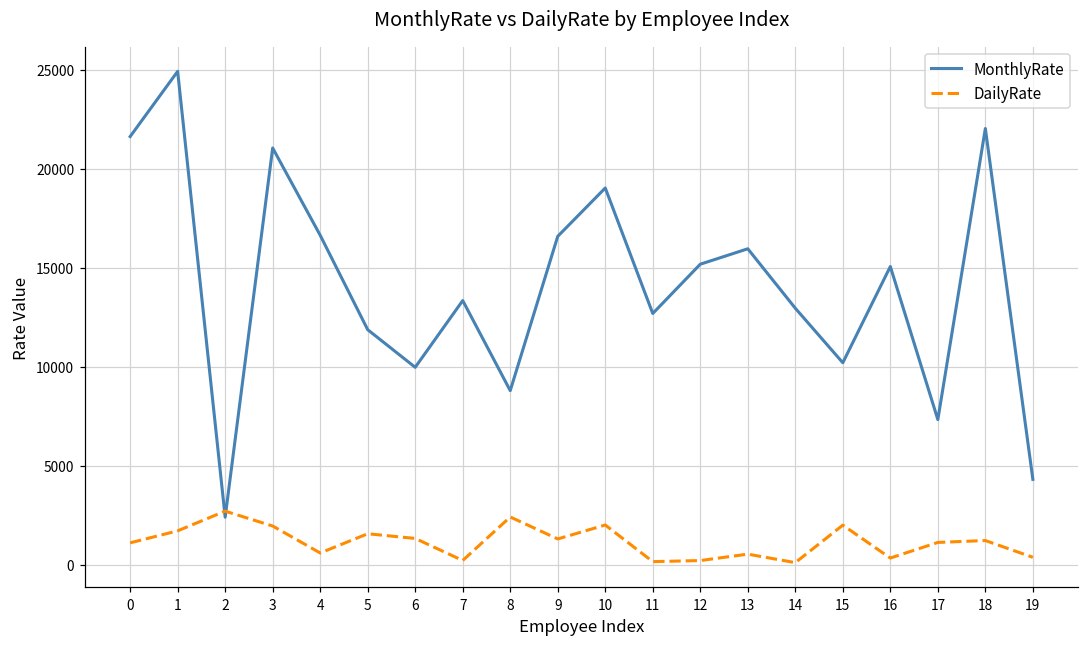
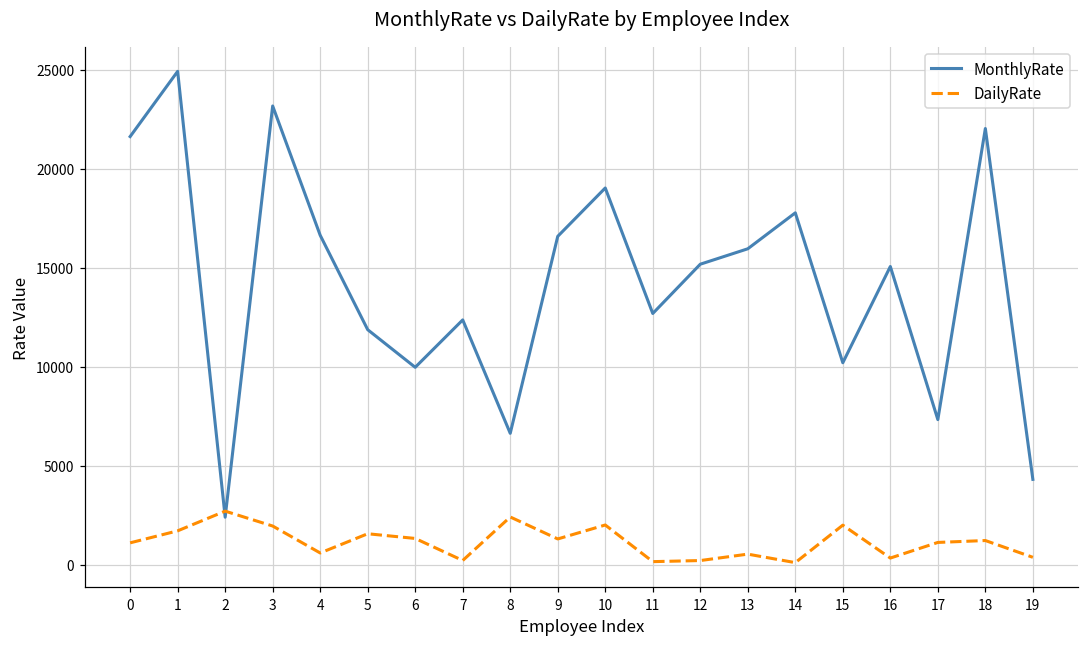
MonthlyRate, 3: 21000 -> 23200
MonthlyRate, 7: 13300 -> 12400
MonthlyRate, 8: 8800 -> 6600
MonthlyRate, 14: 12900 -> 17800
